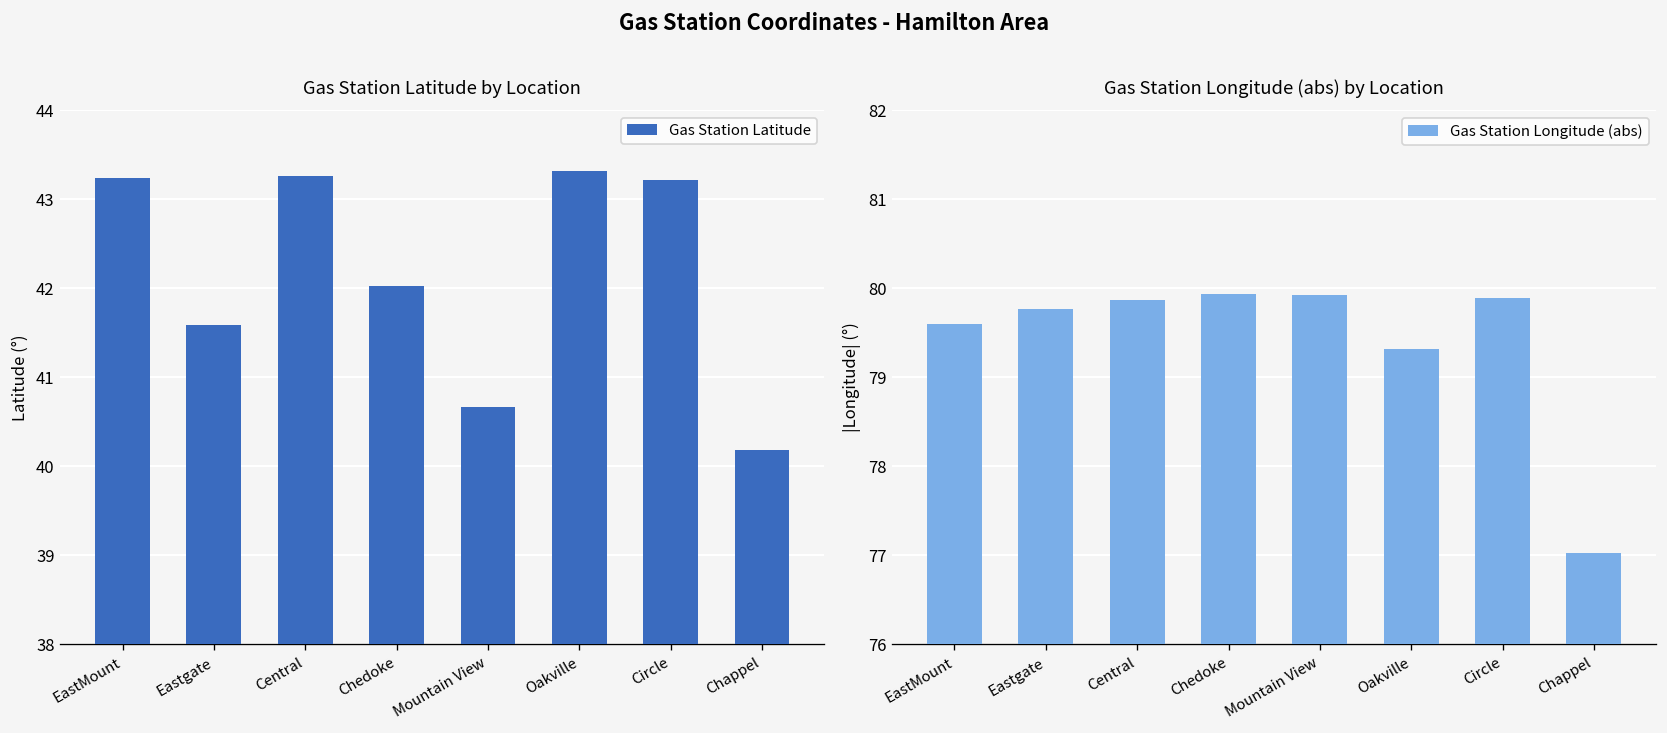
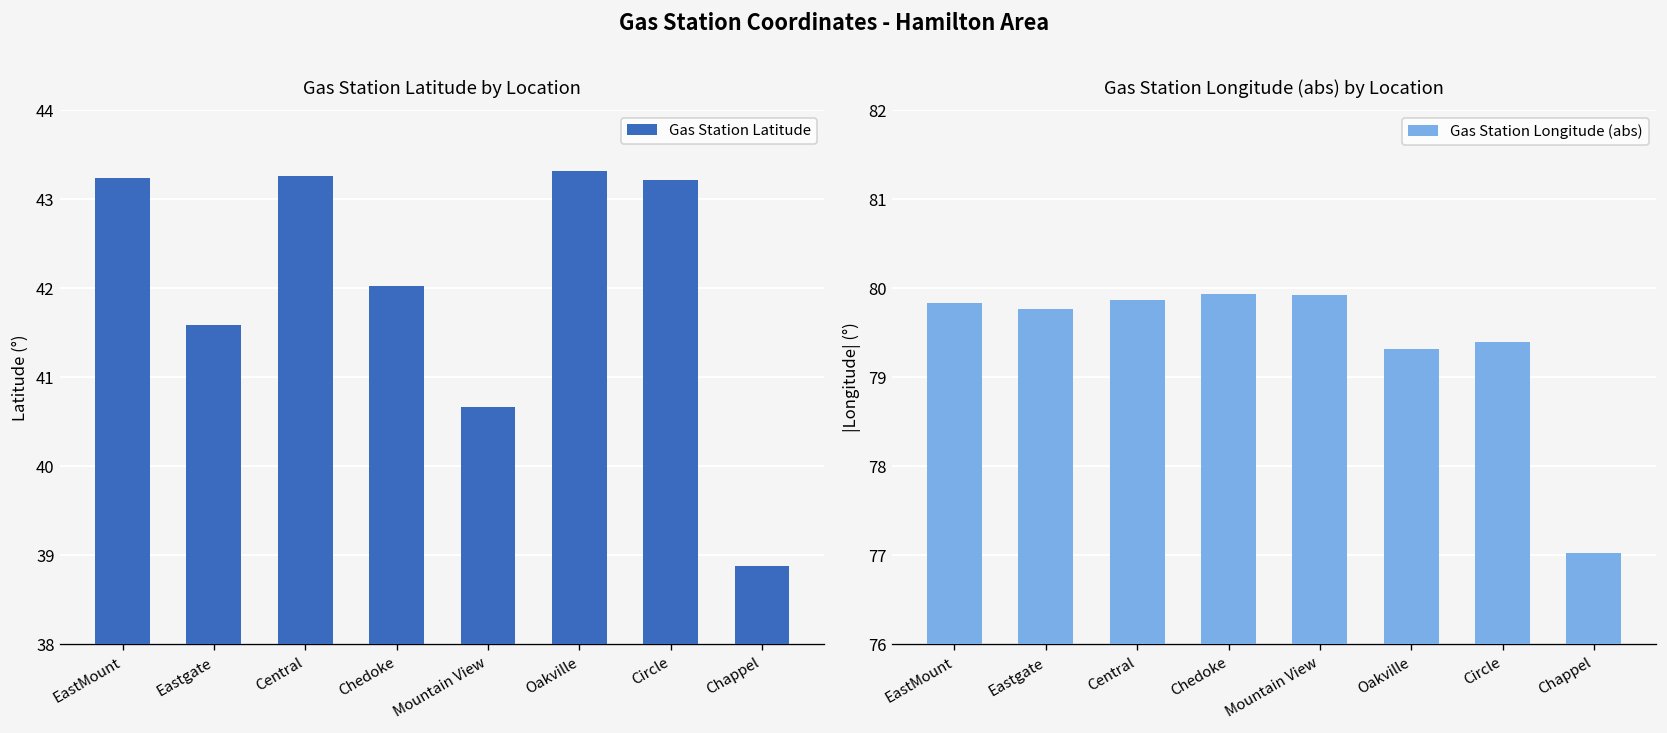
Gas Station Latitude by Location, Chappel: 40.2 -> 38.9
Gas Station Longitude (abs) by Location, EastMount: 79.6 -> 79.8
Gas Station Longitude (abs) by Location, Circle: 79.9 -> 79.4
